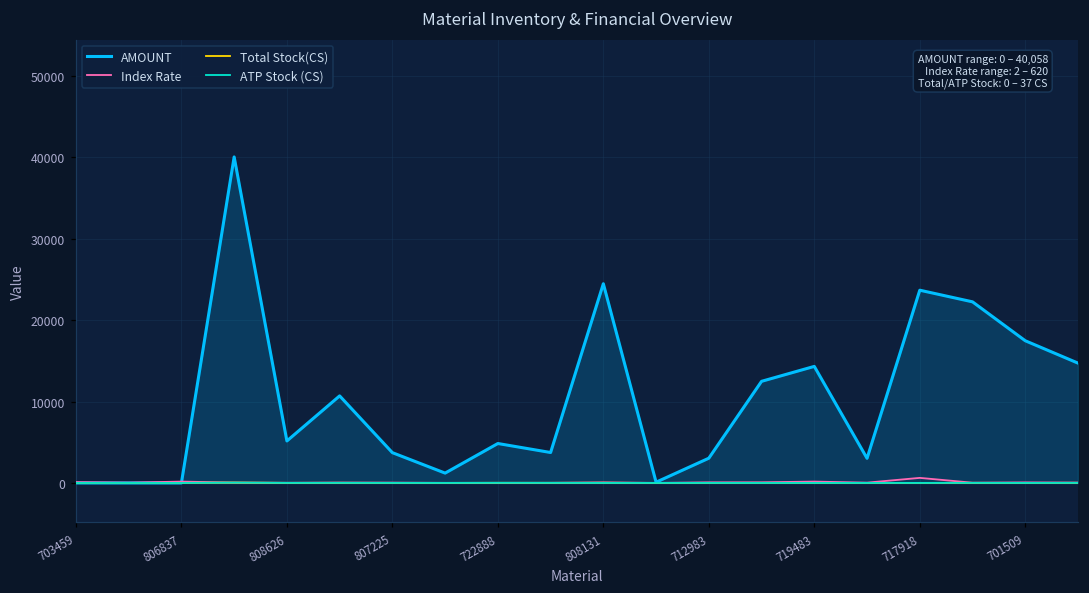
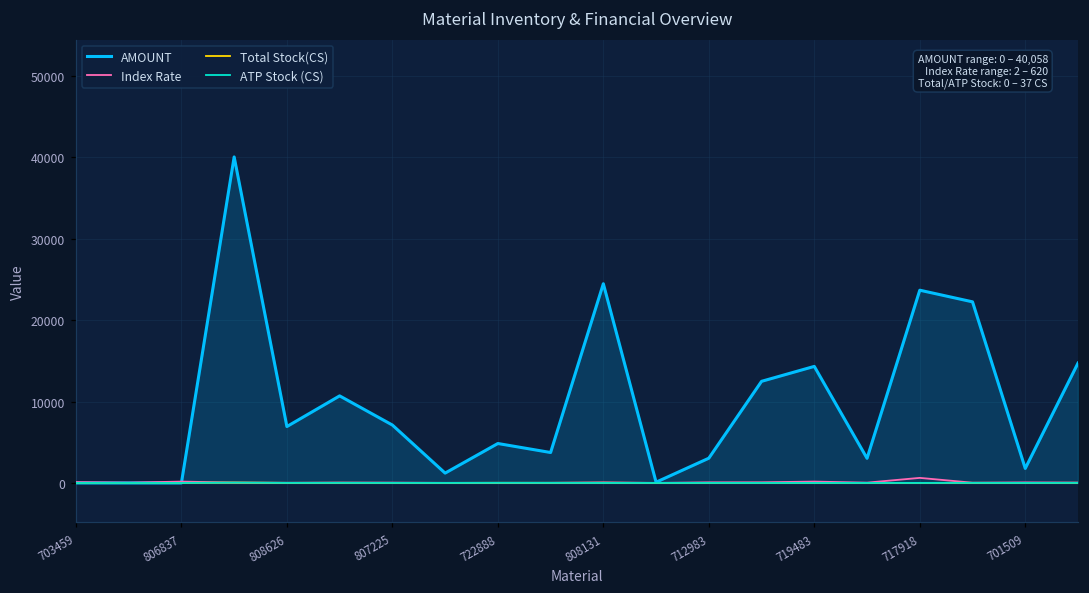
AMOUNT, 808626: 5000 -> 7000
AMOUNT, 807225: 4000 -> 7000
AMOUNT, 701509: 17000 -> 2000
